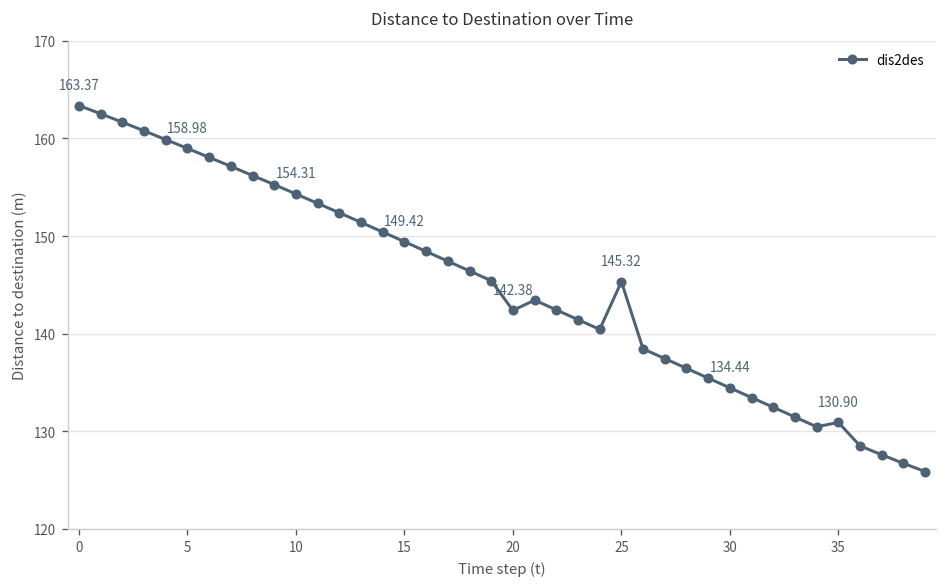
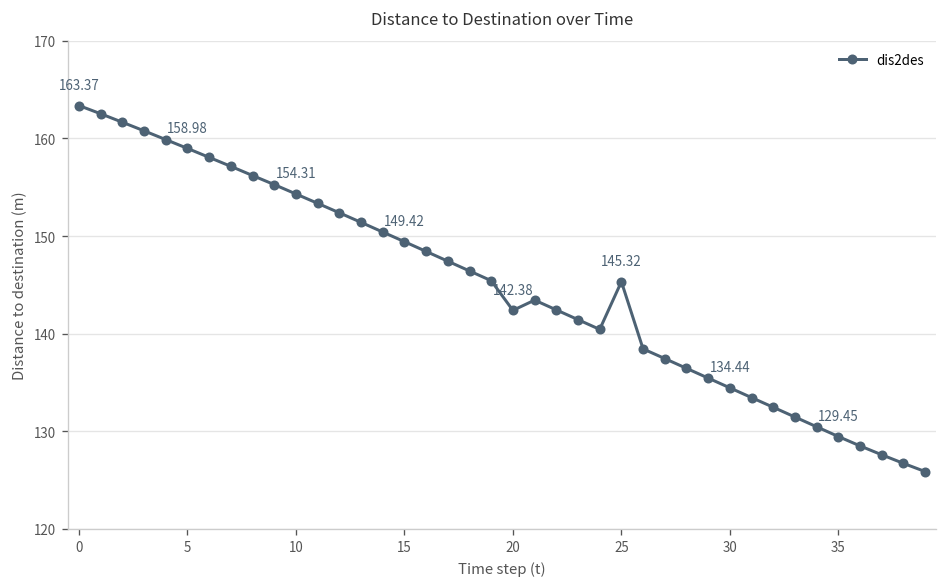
35: 130.90 -> 129.45
